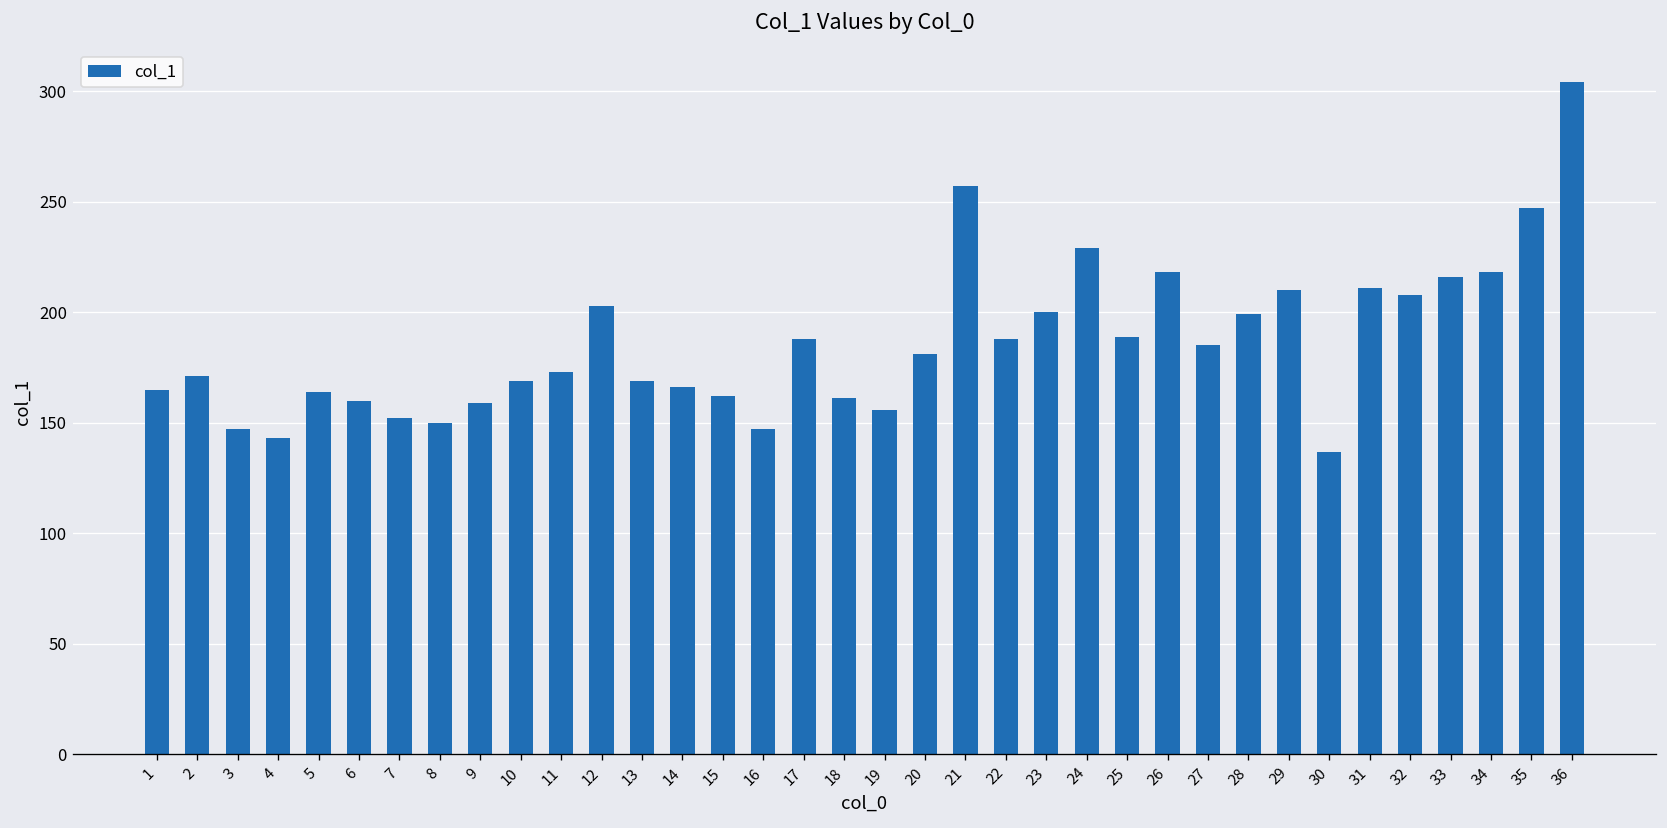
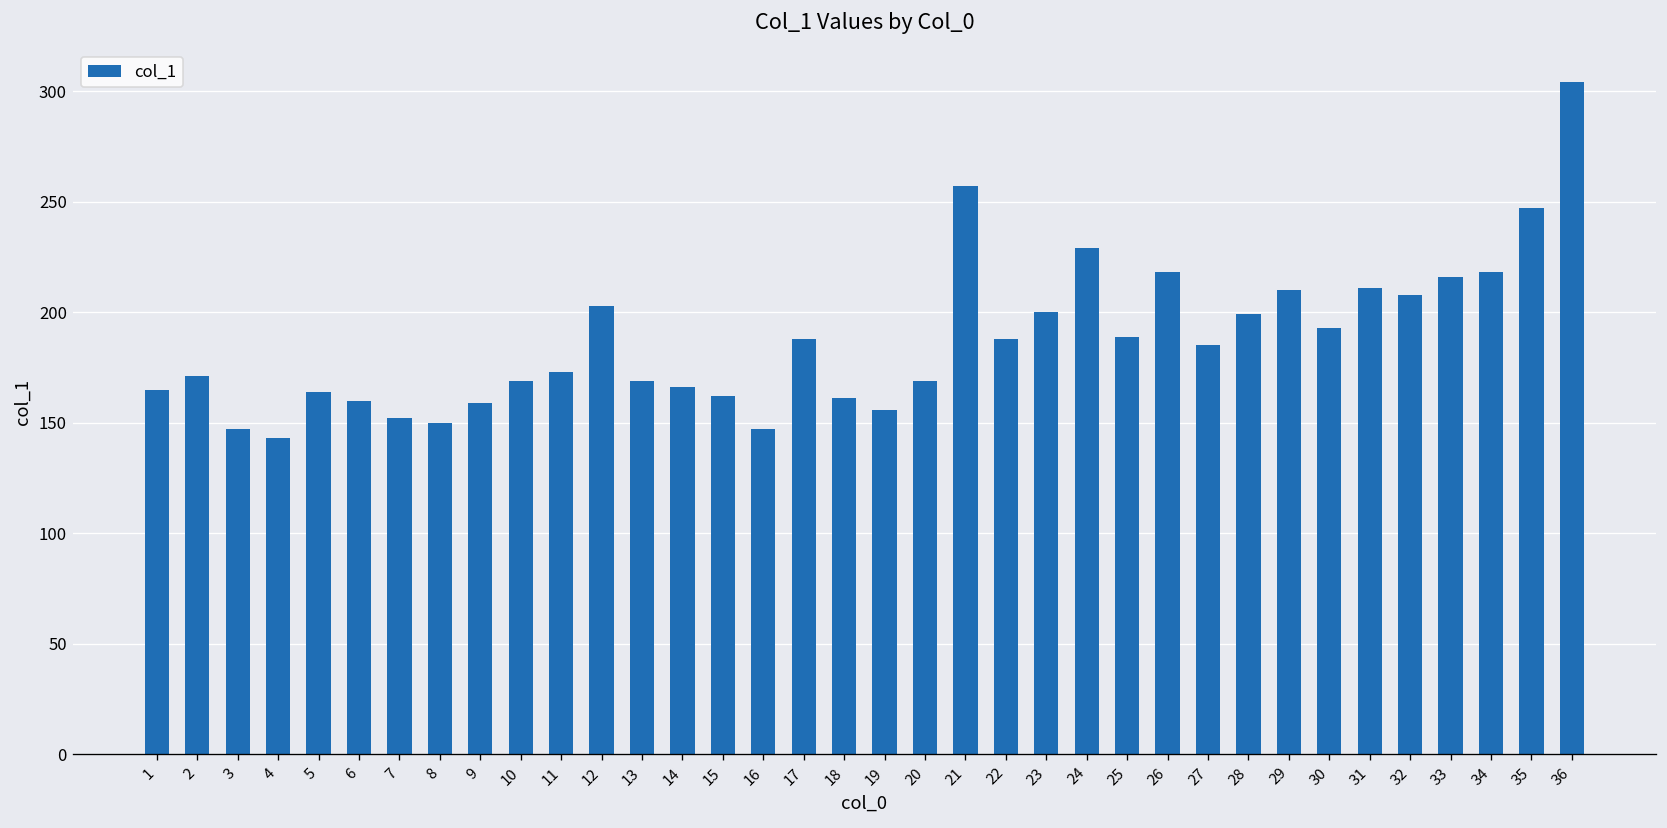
20: 181 -> 169
30: 137 -> 193
